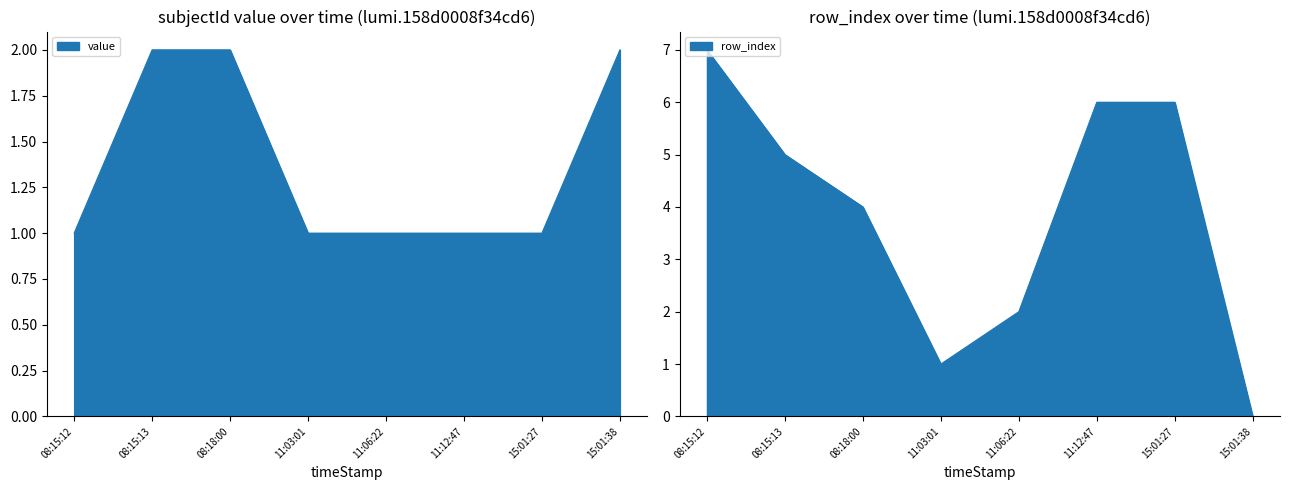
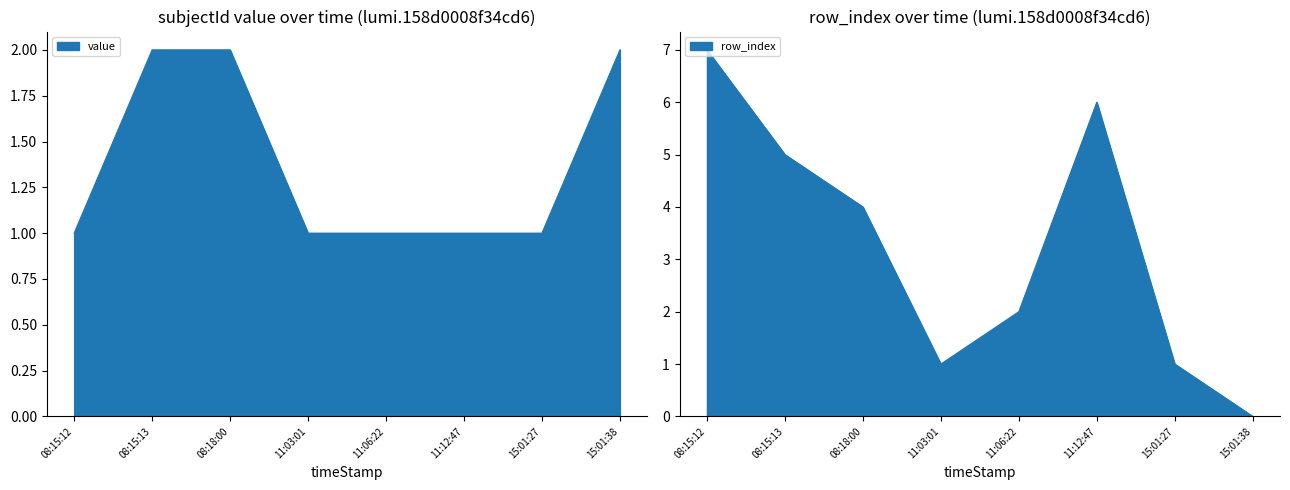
row_index over time (lumi.158d0008f34cd6), 15:01:27: 6 -> 1
